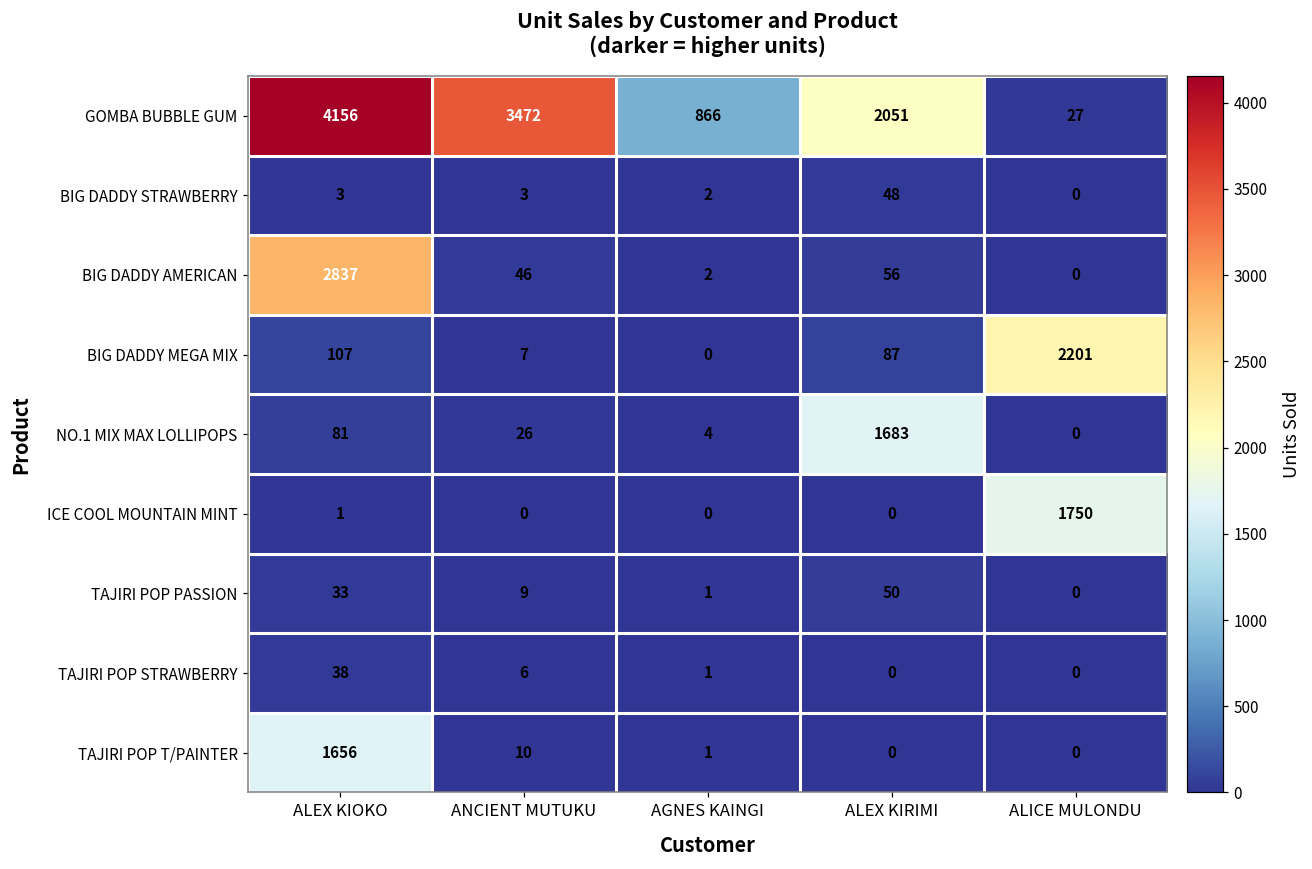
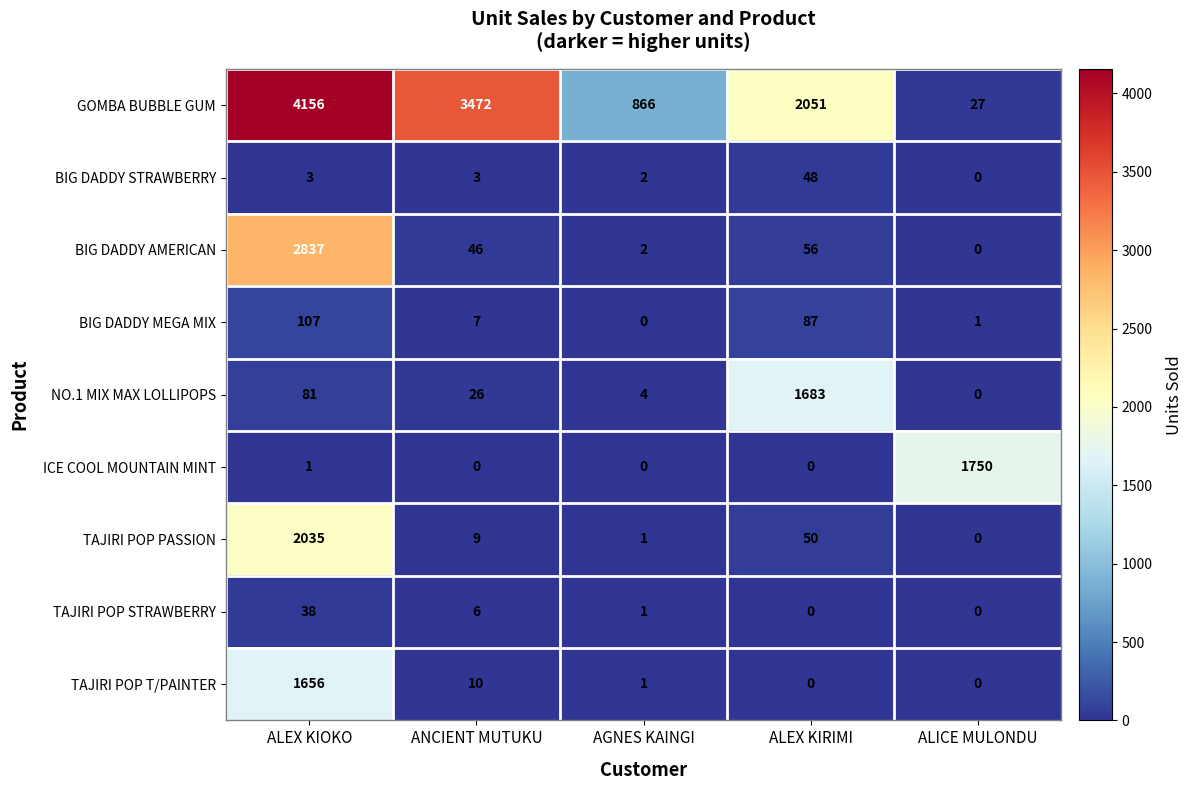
BIG DADDY MEGA MIX, ALICE MULONDU: 2201 -> 1
TAJIRI POP PASSION, ALEX KIOKO: 33 -> 2035
